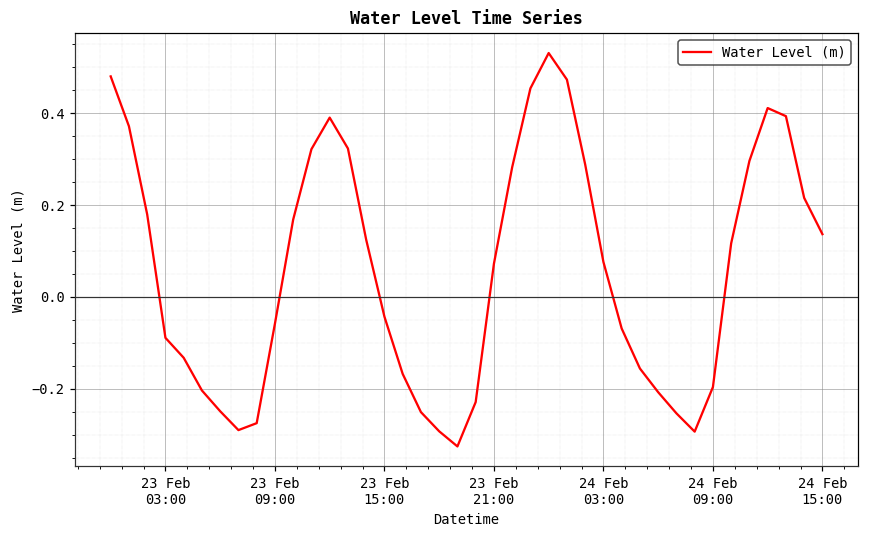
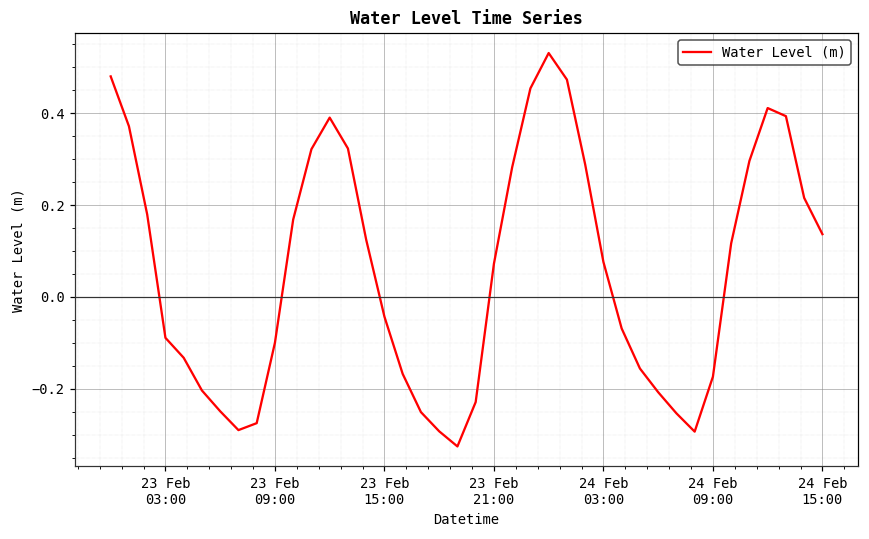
23 Feb 09:00: -0.06 -> -0.10
24 Feb 09:00: -0.20 -> -0.17
